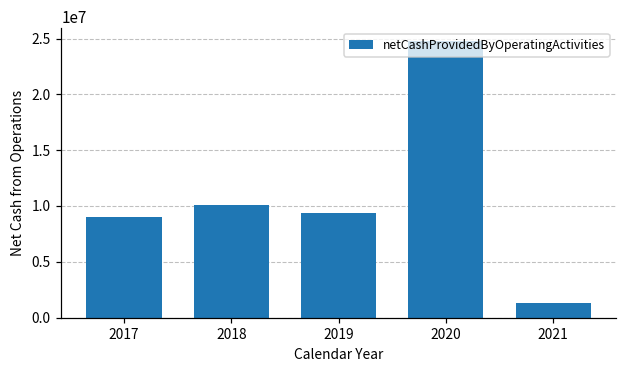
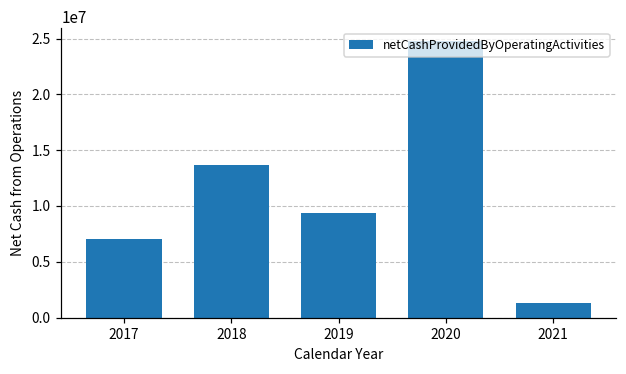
2017: 9000000 -> 7100000
2018: 10100000 -> 13600000
